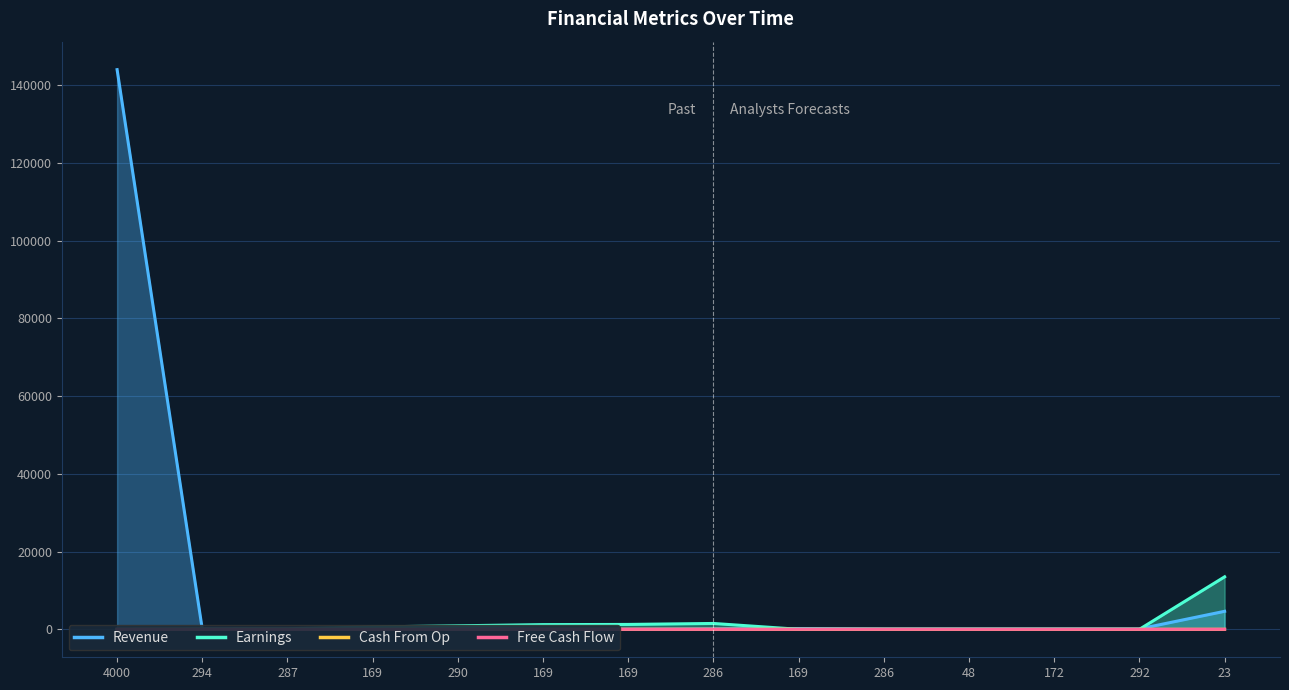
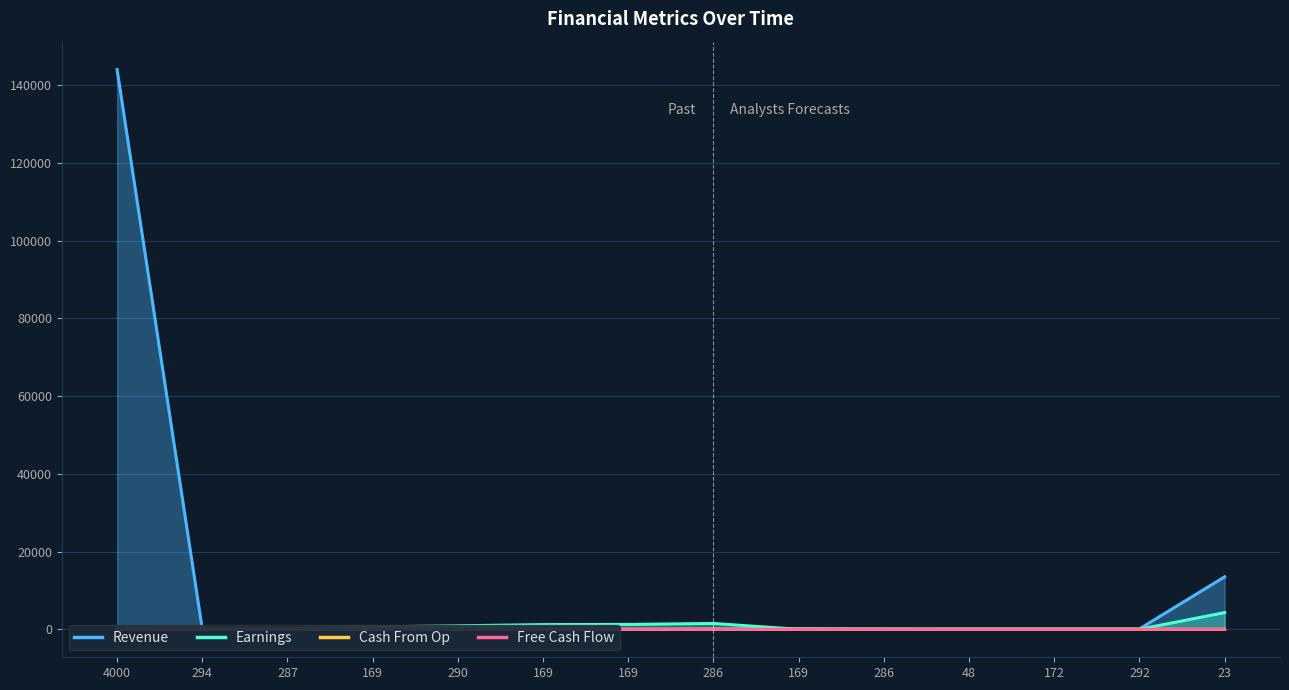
Revenue, 23: 5000 -> 14000
Earnings, 23: 14000 -> 4000
